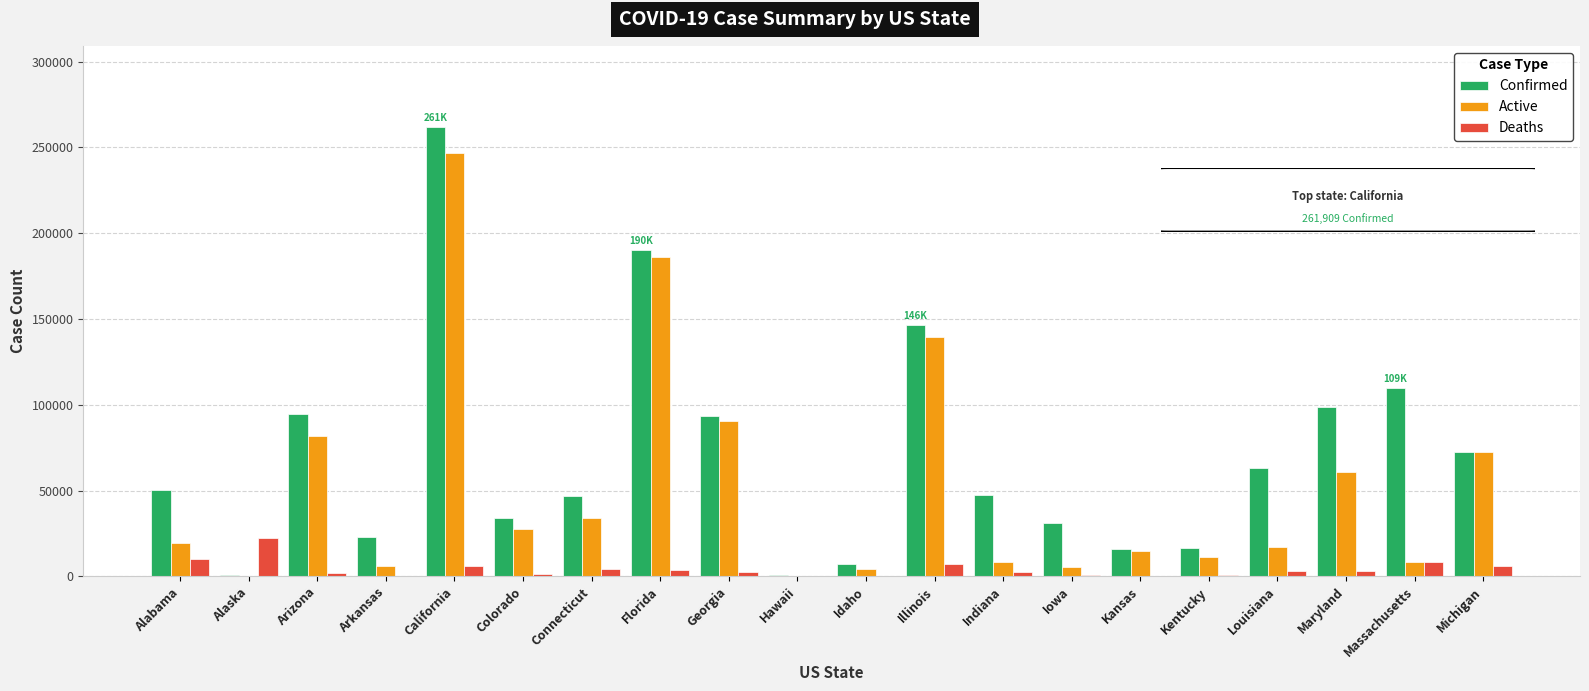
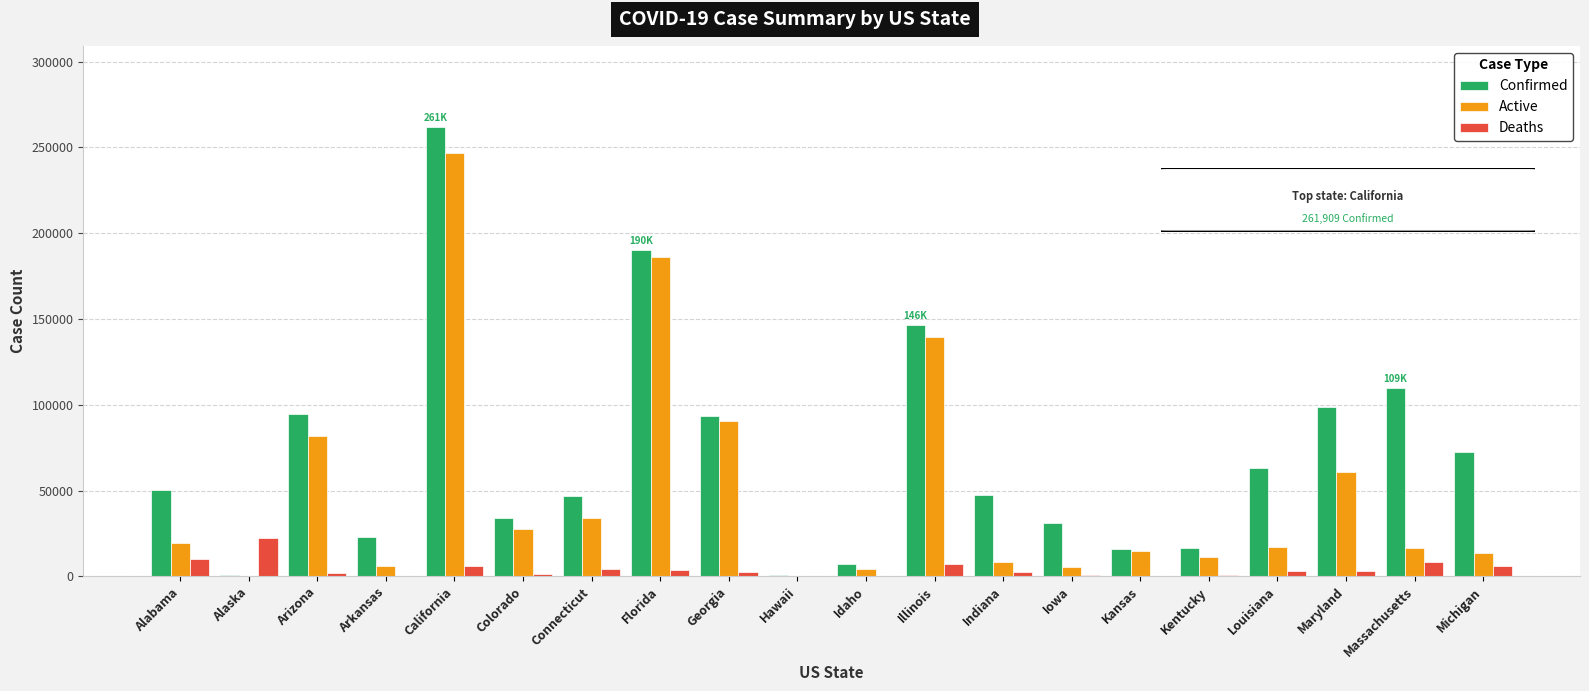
Active, Massachusetts: 9000 -> 17000
Active, Michigan: 72000 -> 14000
